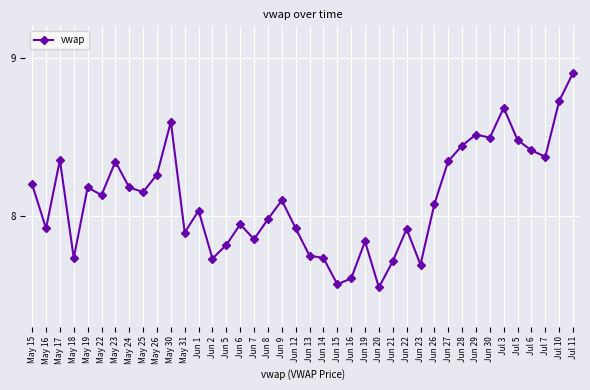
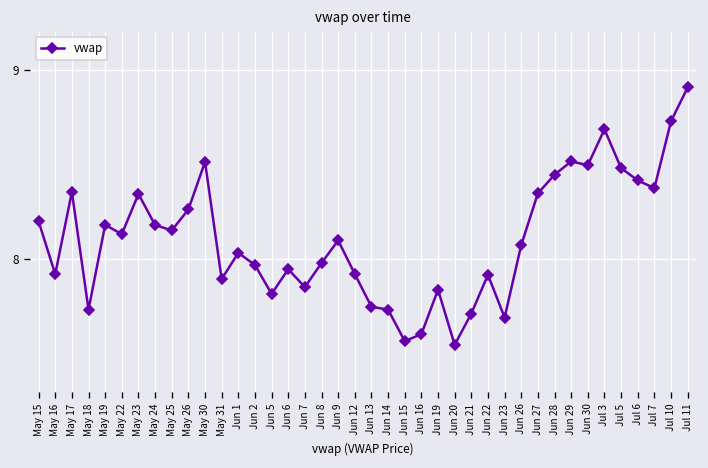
May 30: 8.60 -> 8.51
Jun 2: 7.73 -> 7.97
